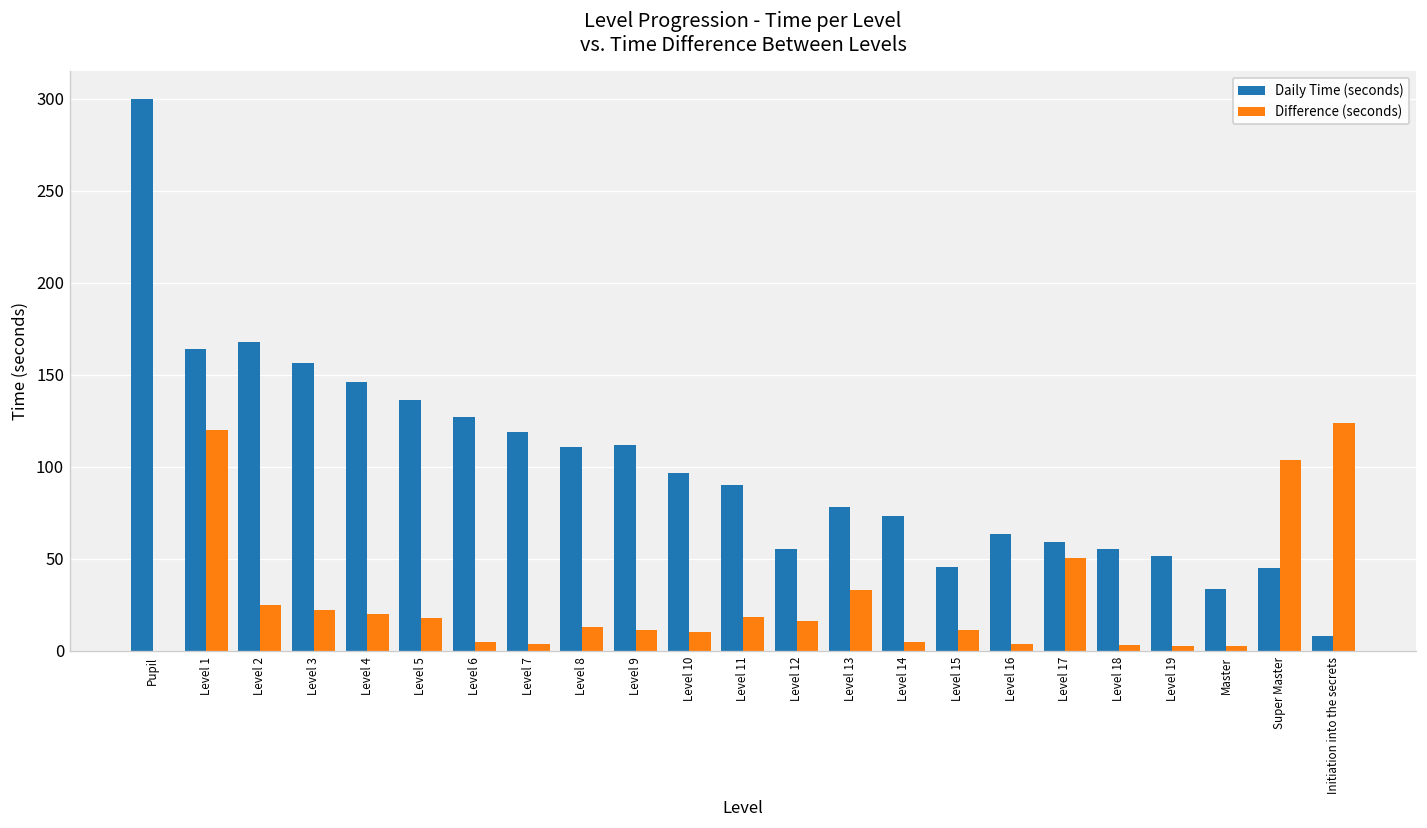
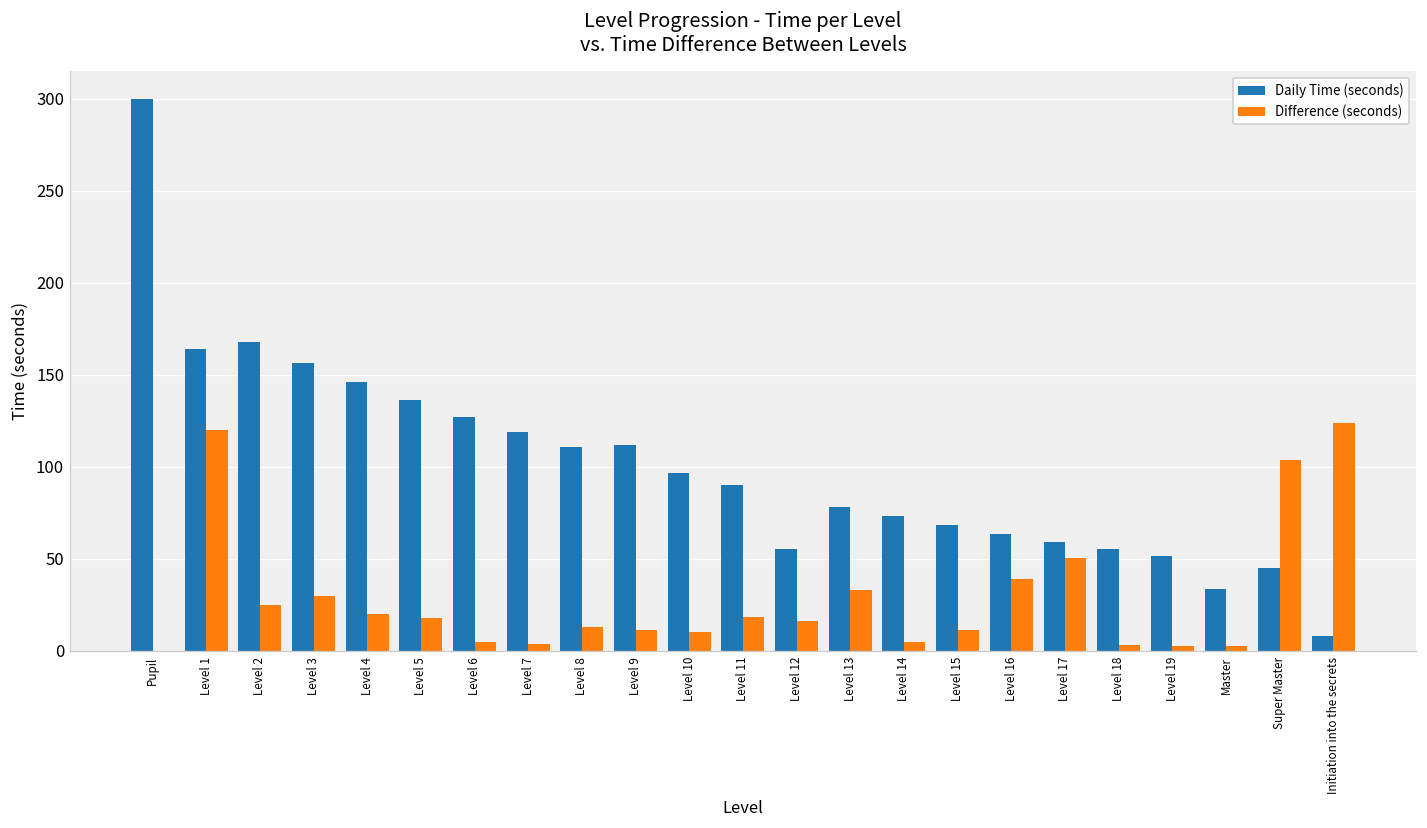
Difference (seconds), Level 3: 22 -> 30
Daily Time (seconds), Level 15: 46 -> 68
Difference (seconds), Level 16: 4 -> 39
